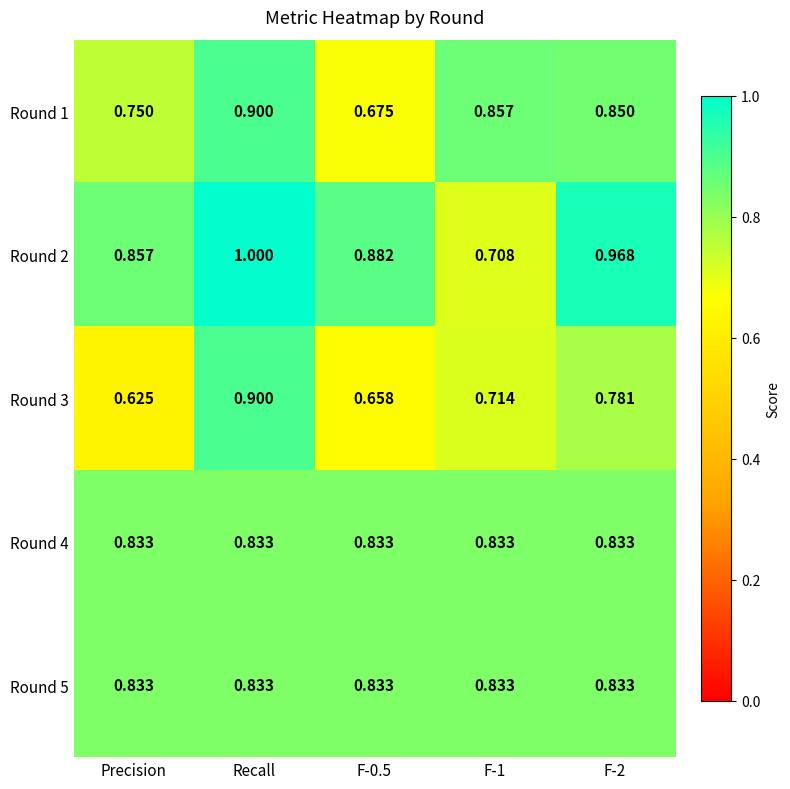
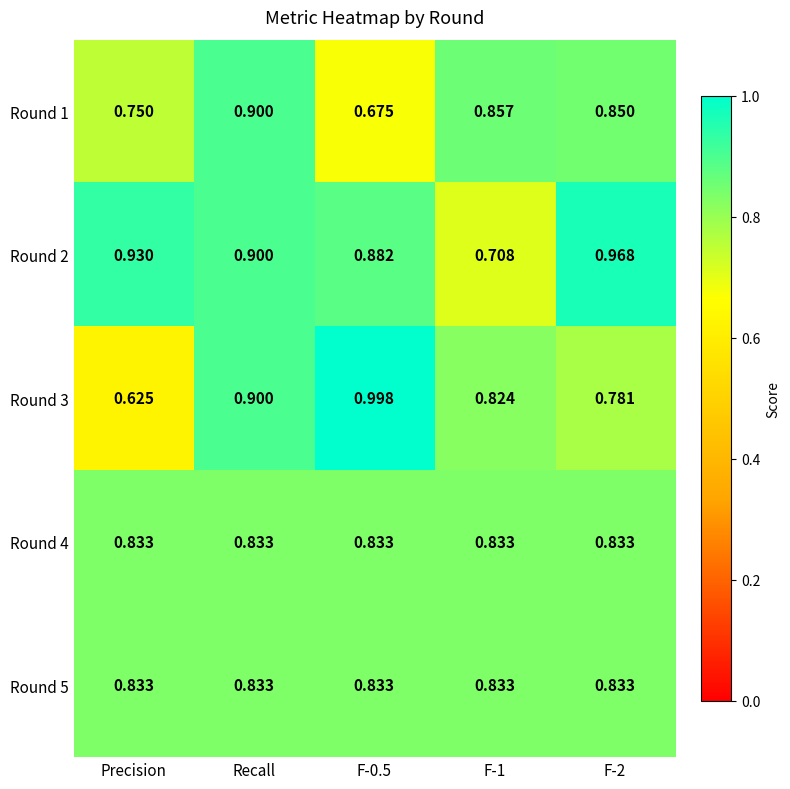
Round 2, Precision: 0.857 -> 0.930
Round 2, Recall: 1.000 -> 0.900
Round 3, F-0.5: 0.658 -> 0.998
Round 3, F-1: 0.714 -> 0.824
